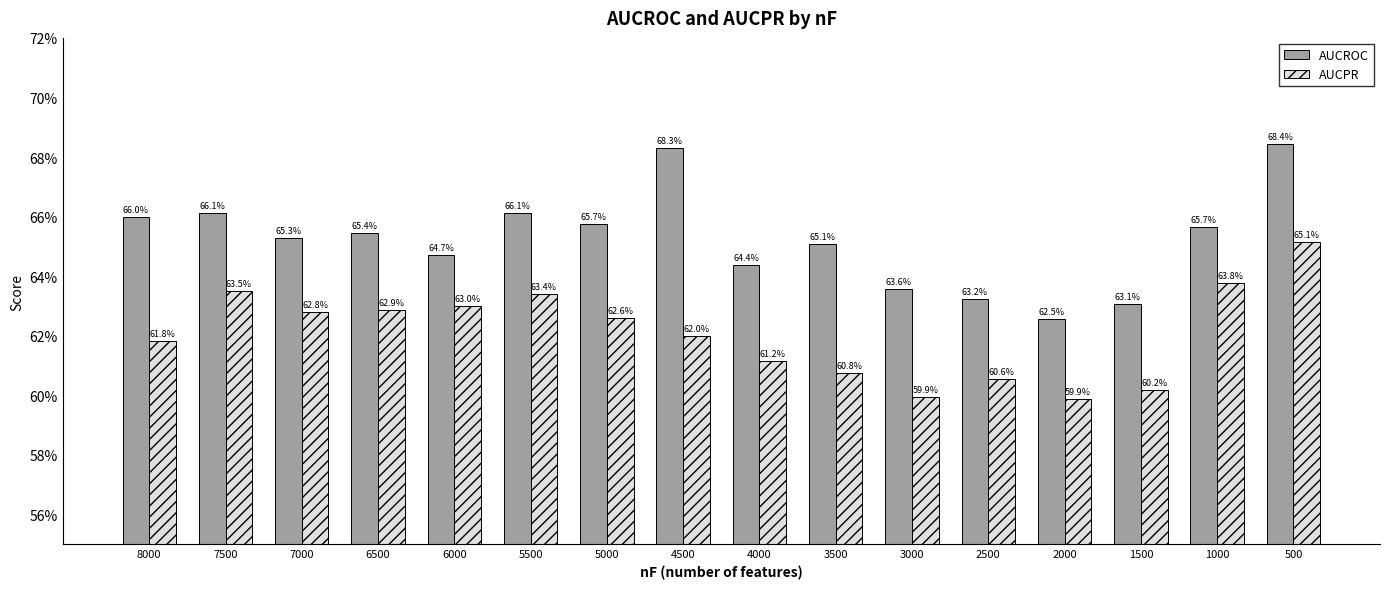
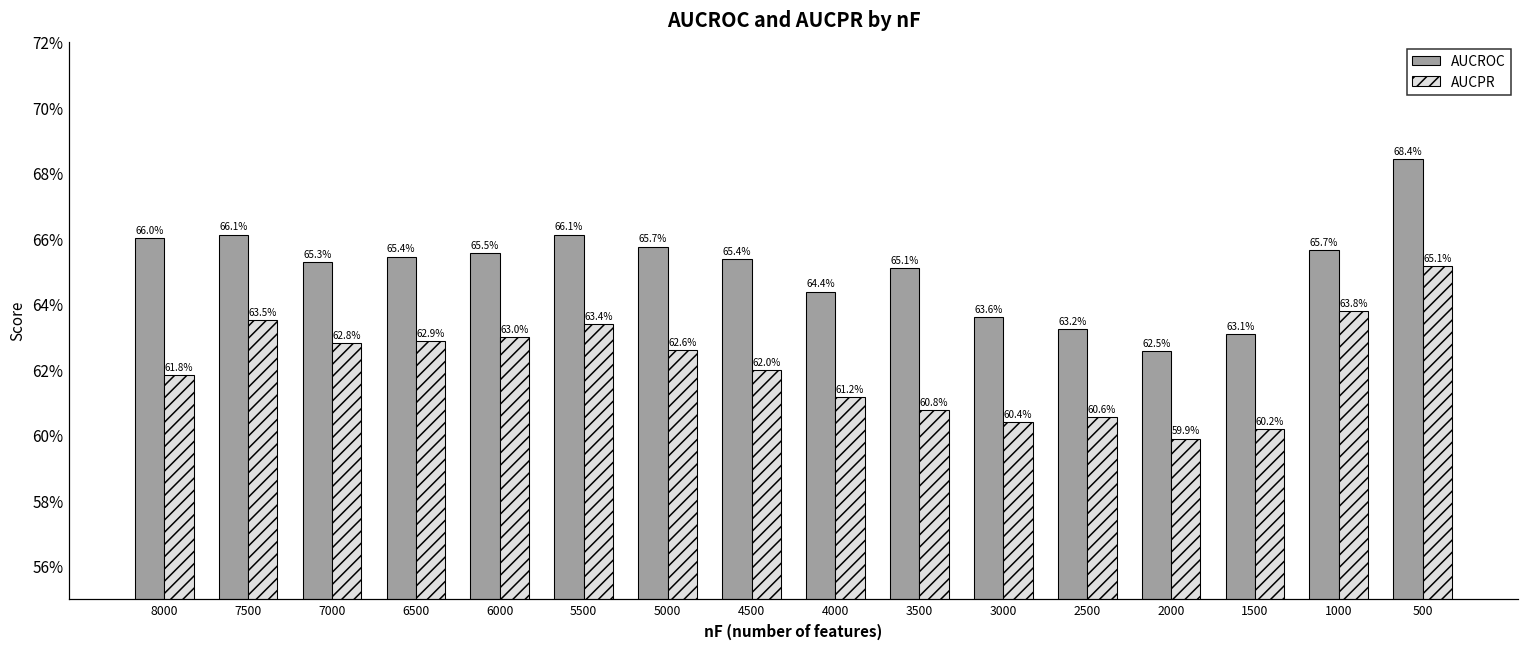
AUCROC, 6000: 64.7% -> 65.5%
AUCROC, 4500: 68.3% -> 65.4%
AUCPR, 3000: 59.9% -> 60.4%
